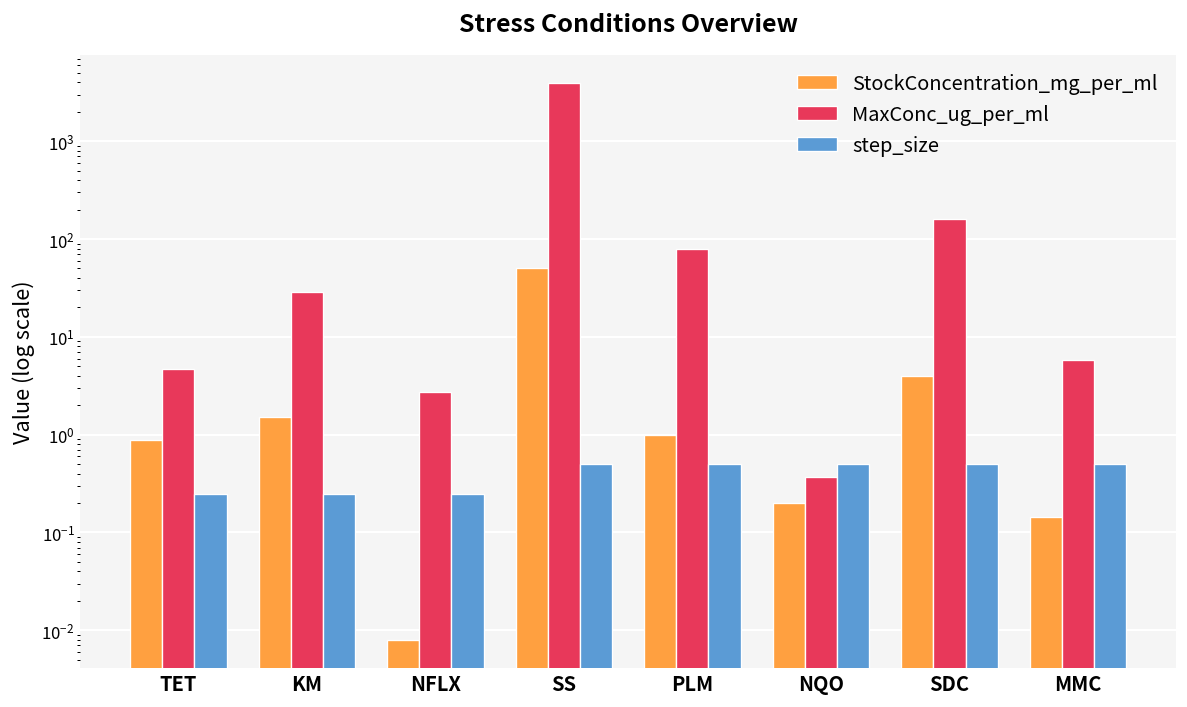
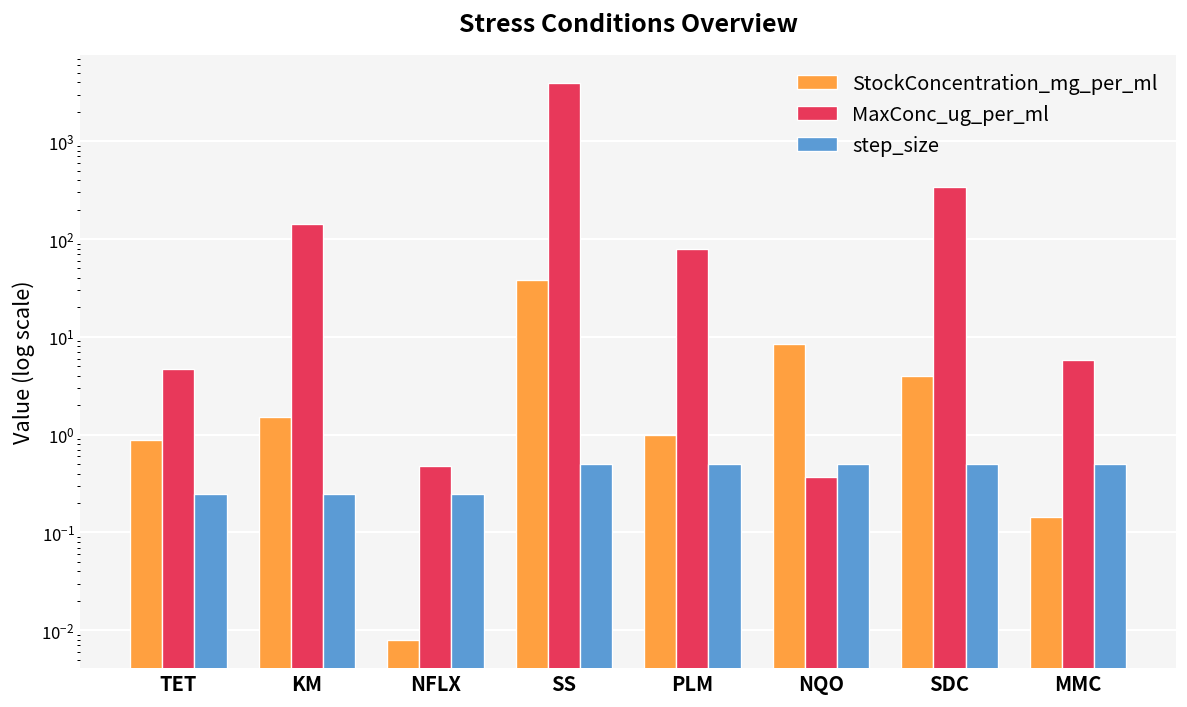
MaxConc_ug_per_ml, KM: 28 -> 140
MaxConc_ug_per_ml, NFLX: 2.7 -> 0.5
StockConcentration_mg_per_ml, SS: 50 -> 40
StockConcentration_mg_per_ml, NQO: 0.2 -> 9
MaxConc_ug_per_ml, SDC: 160 -> 340
